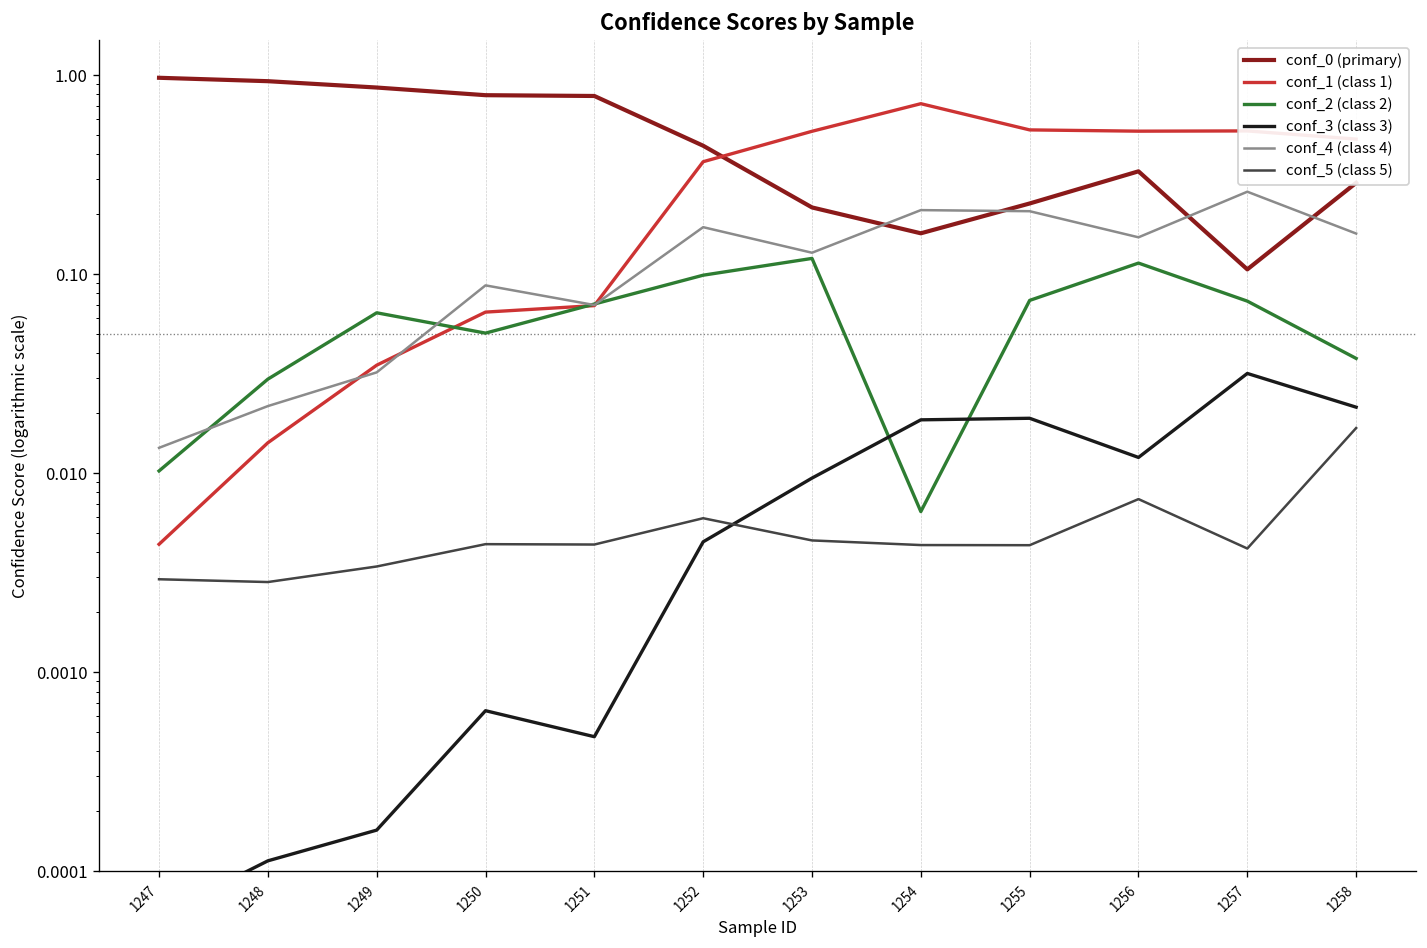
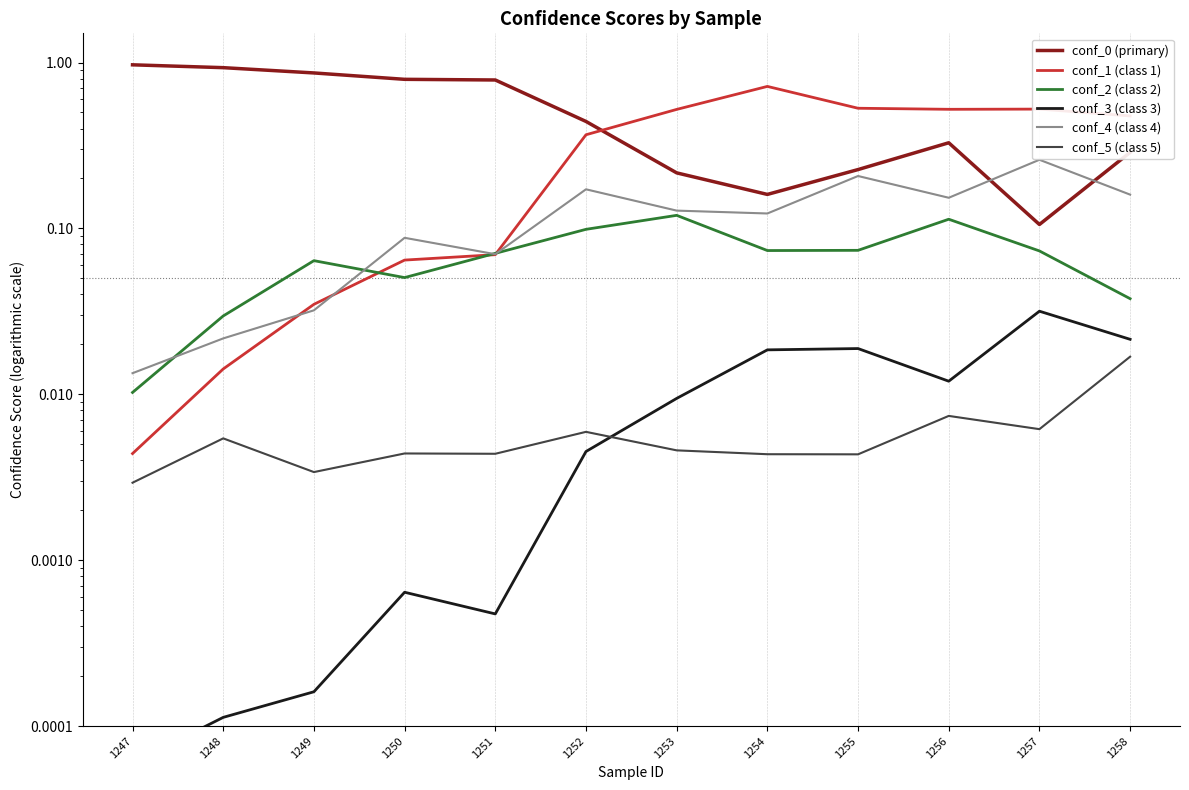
conf_5 (class 5), 1248: 0.0028 -> 0.0054
conf_2 (class 2), 1254: 0.0064 -> 0.07
conf_4 (class 4), 1254: 0.21 -> 0.12
conf_5 (class 5), 1257: 0.0042 -> 0.0062
